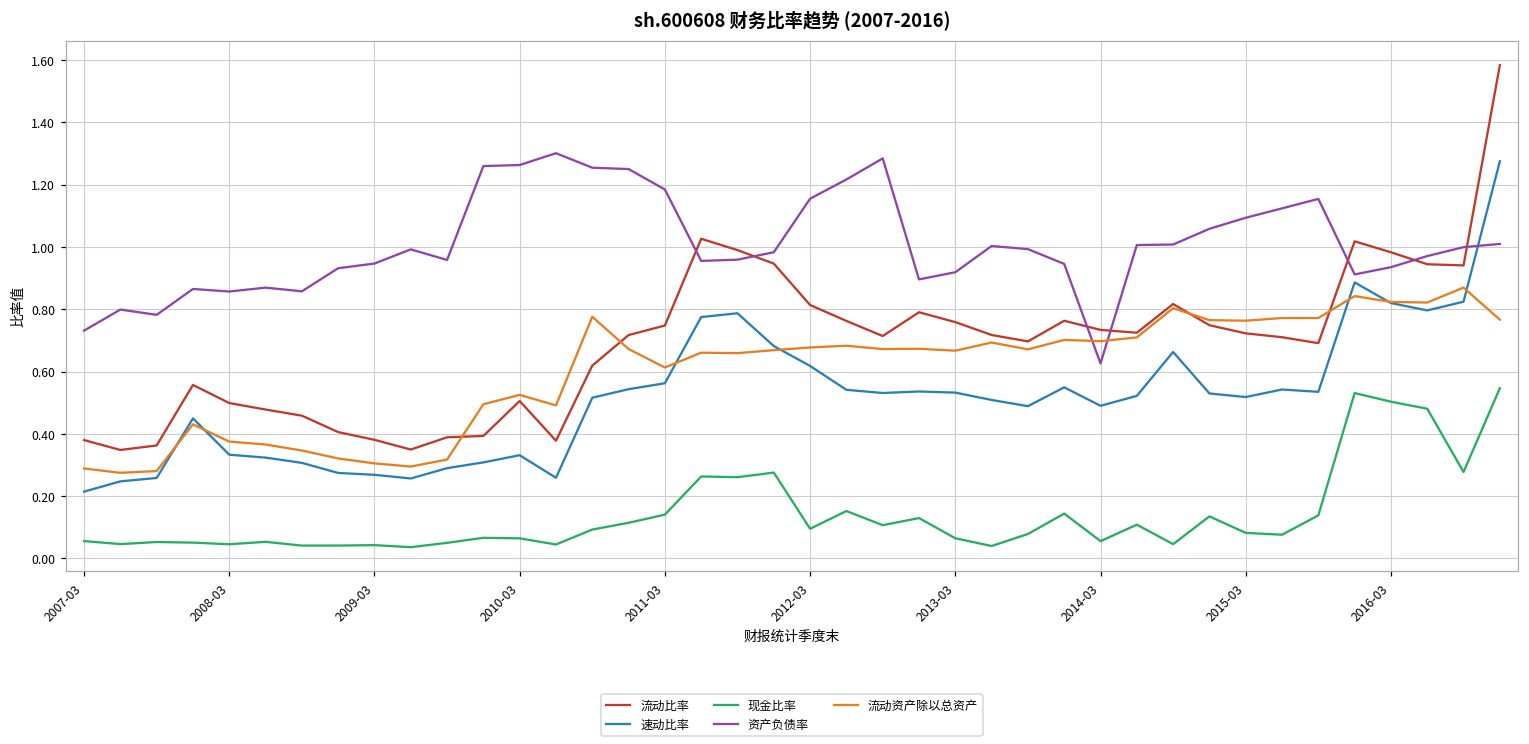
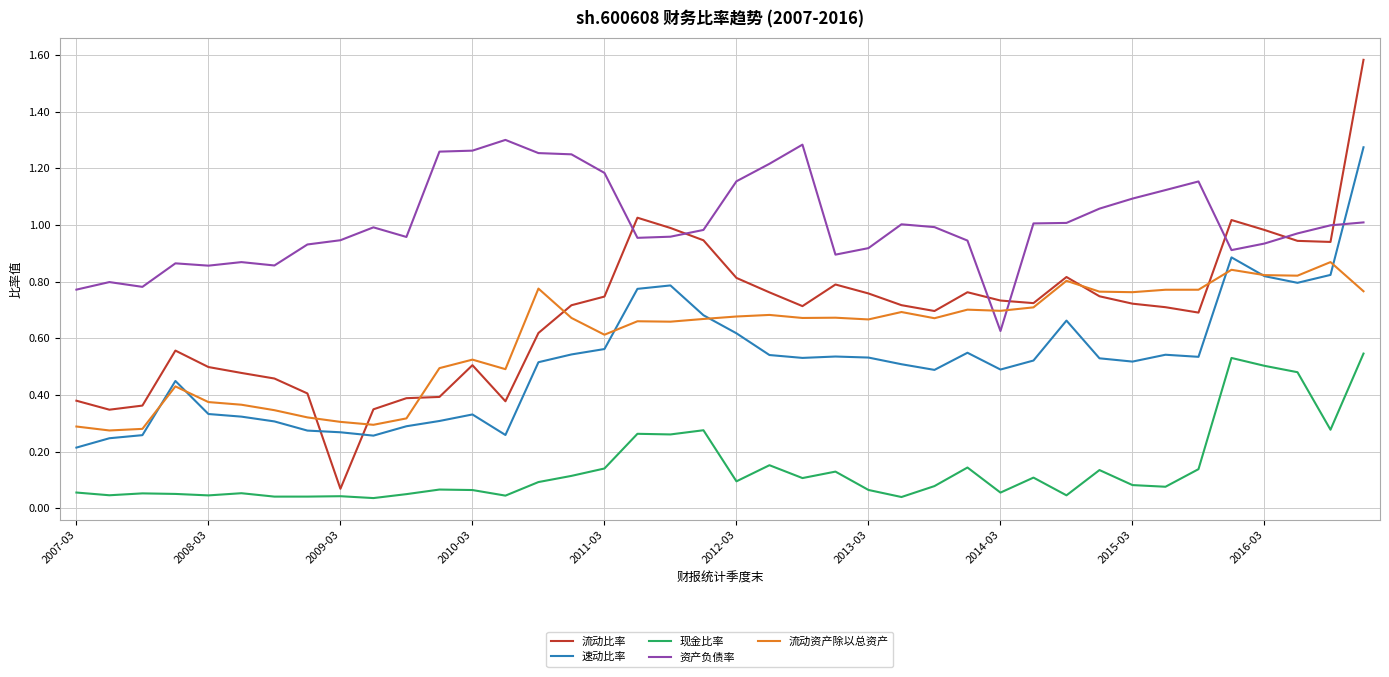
资产负债率, 2007-03: 0.73 -> 0.77
流动比率, 2009-03: 0.38 -> 0.07
